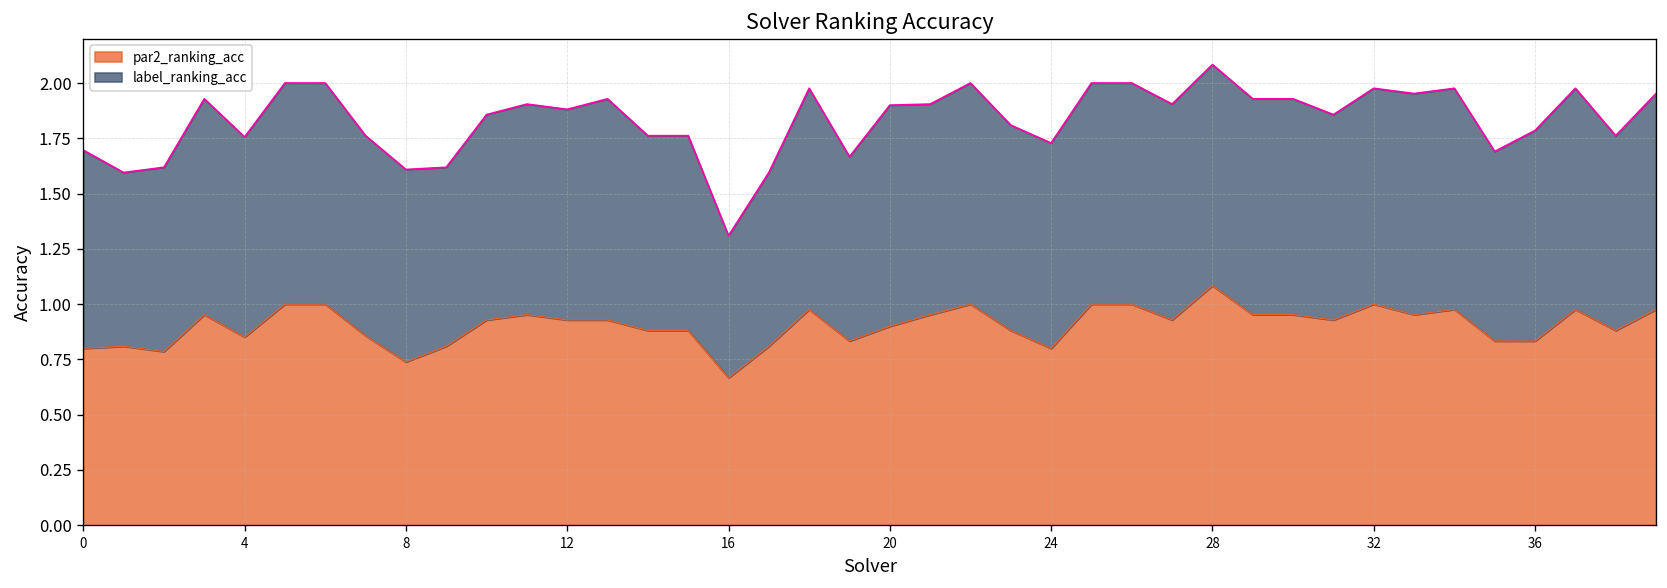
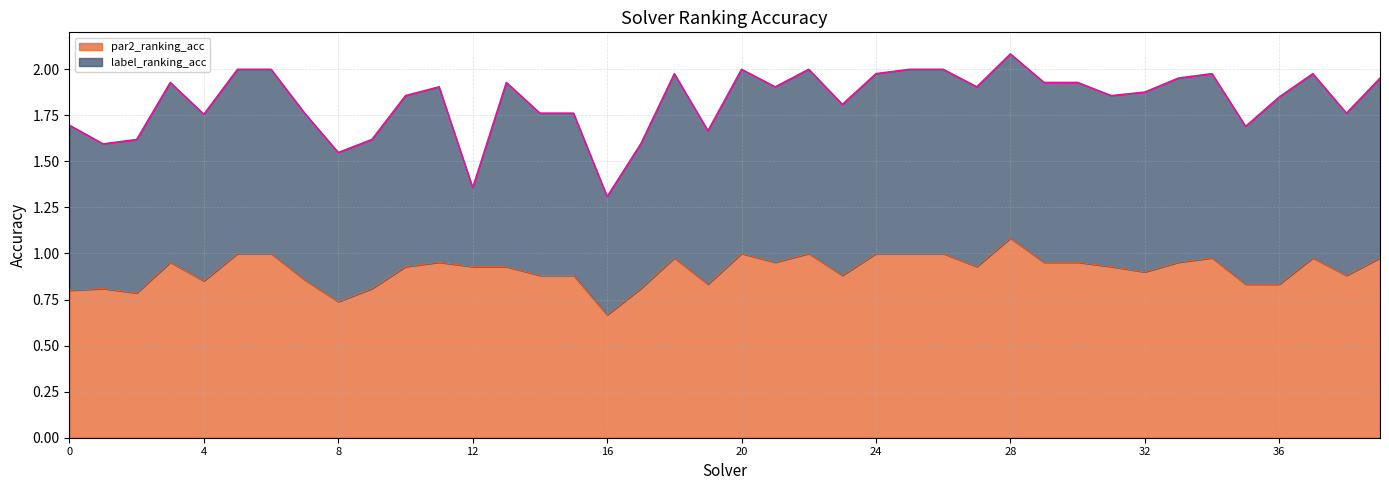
label_ranking_acc, 8: 0.87 -> 0.81
label_ranking_acc, 12: 0.95 -> 0.43
par2_ranking_acc, 20: 0.9 -> 1.0
par2_ranking_acc, 24: 0.8 -> 1.0
label_ranking_acc, 24: 0.93 -> 0.98
par2_ranking_acc, 32: 1.0 -> 0.9
label_ranking_acc, 36: 0.95 -> 1.02
